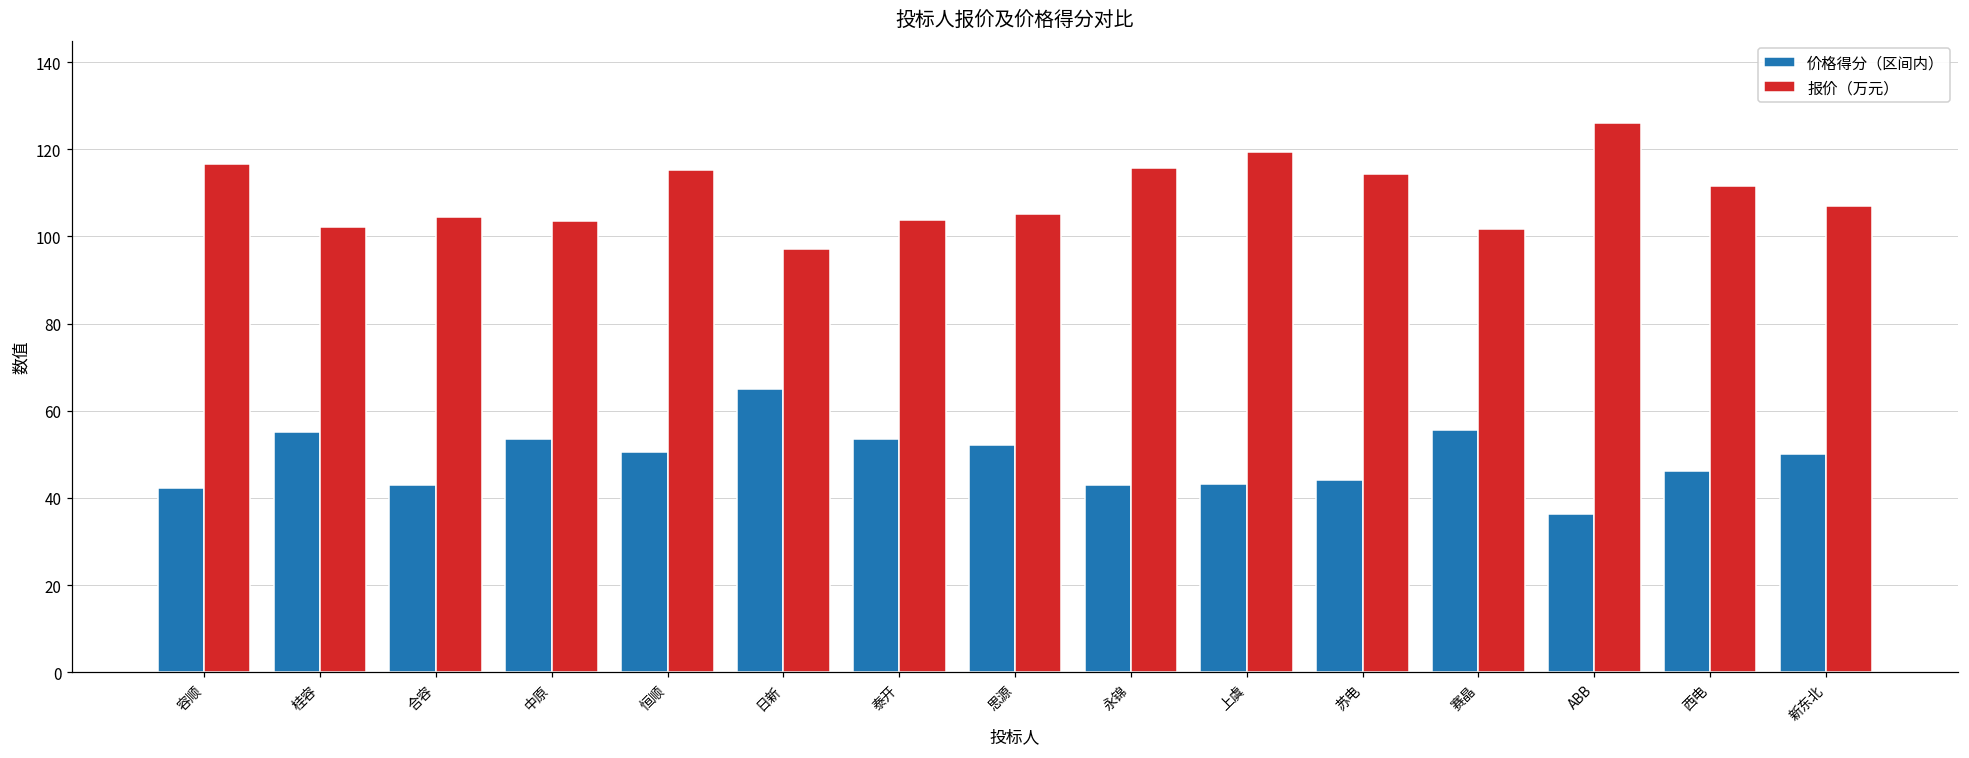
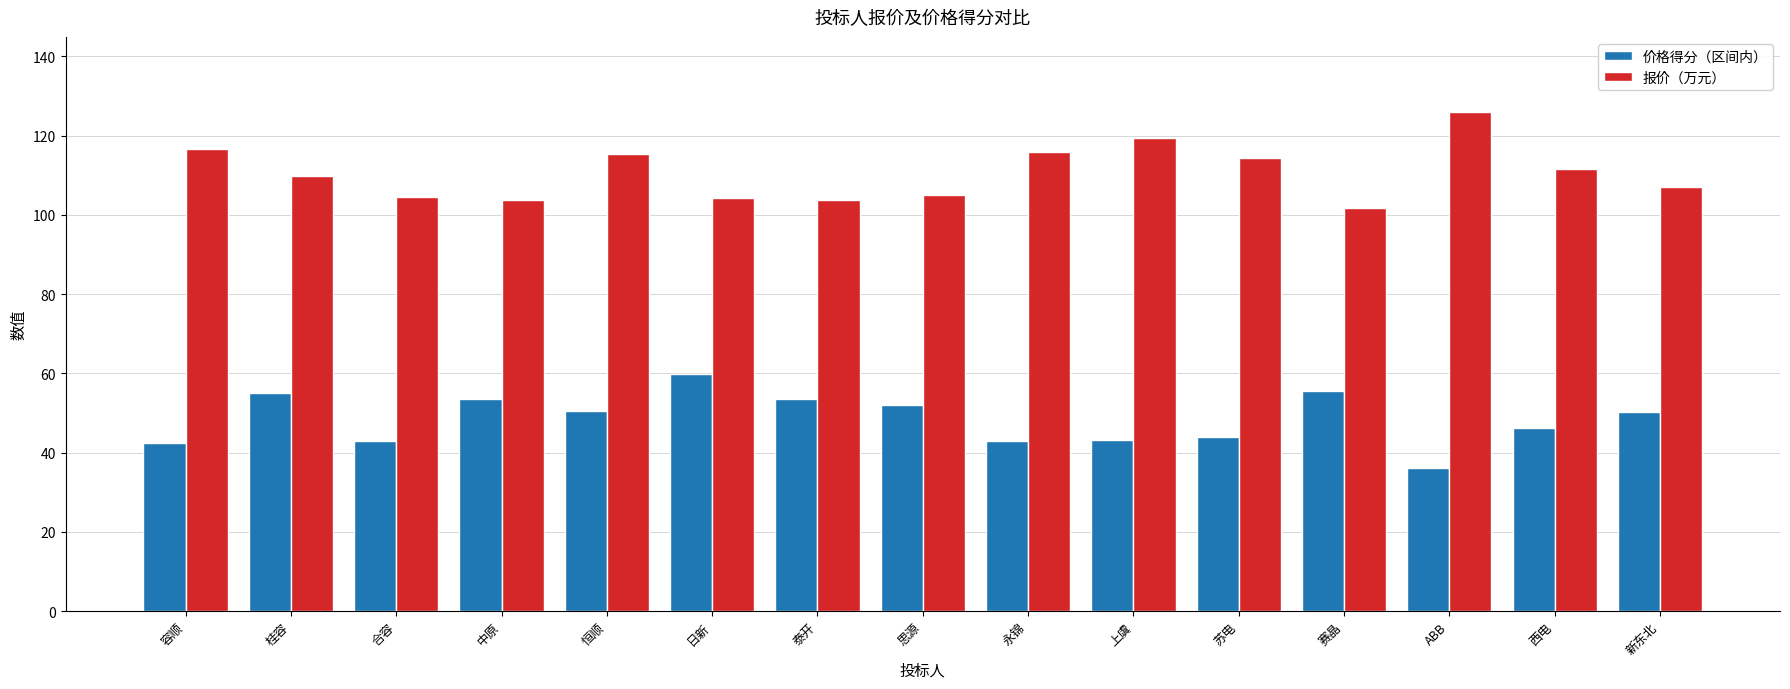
报价（万元）, 桂容: 102 -> 110
价格得分（区间内）, 日新: 65 -> 60
报价（万元）, 日新: 97 -> 104
